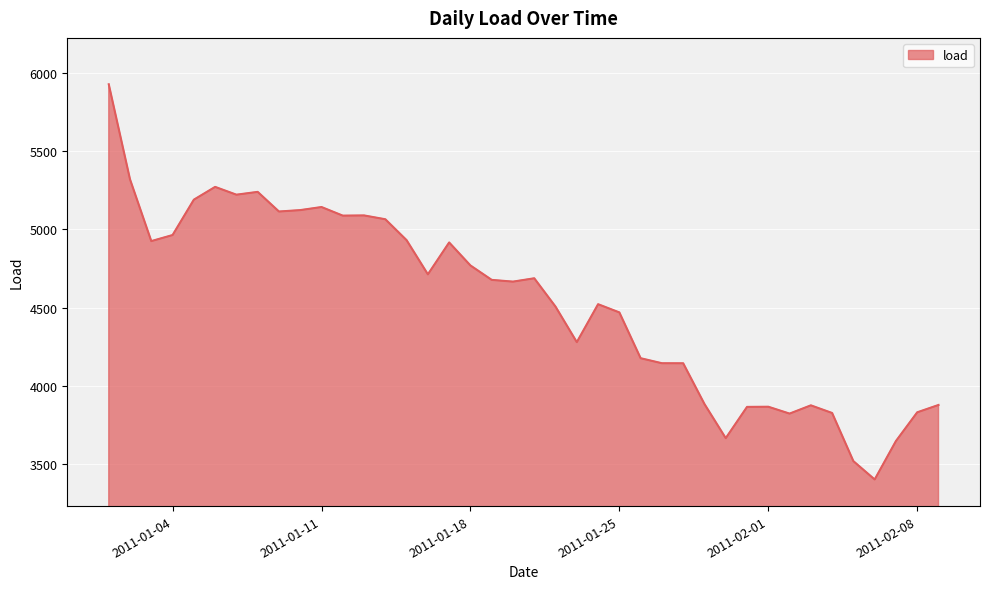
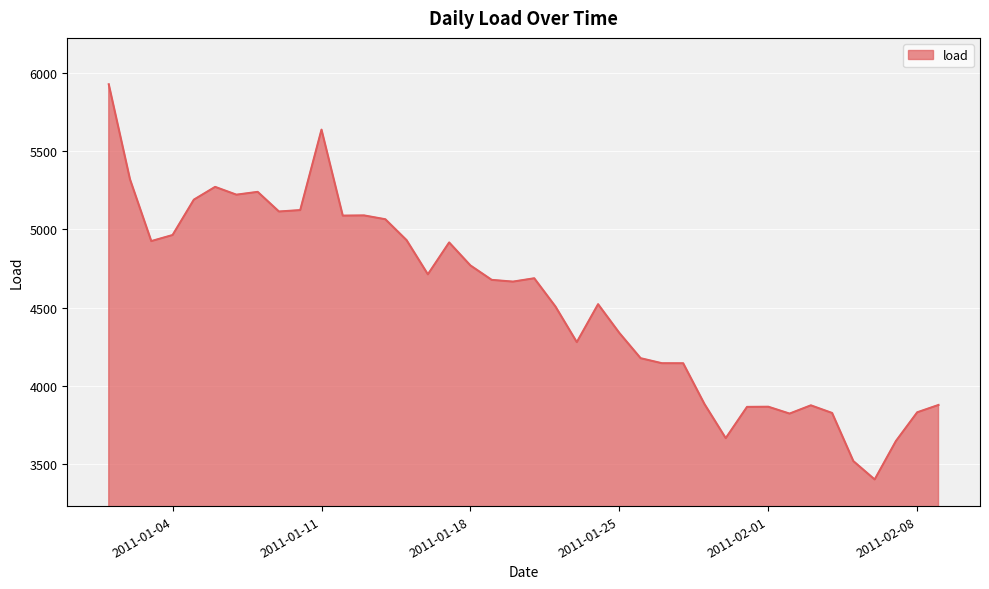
2011-01-11: 5140 -> 5640
2011-01-25: 4470 -> 4340
